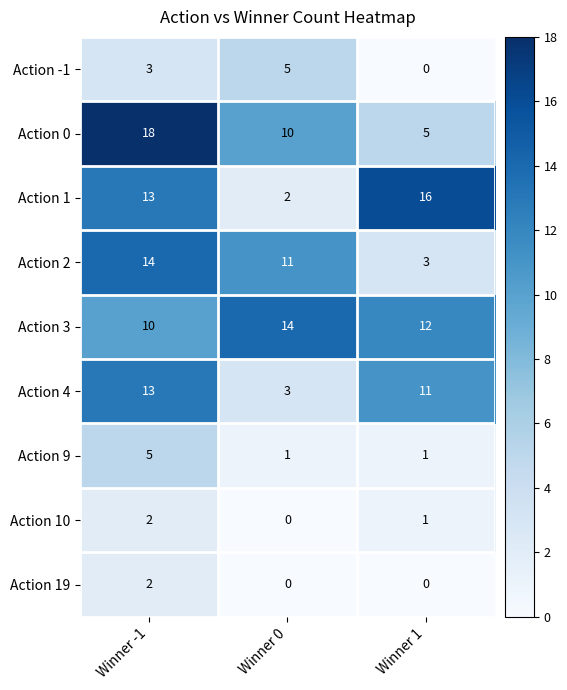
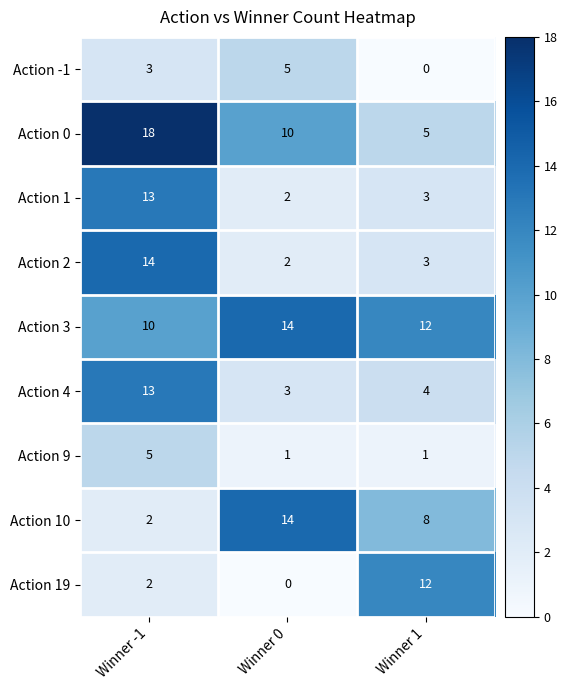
Action 1, Winner 1: 16 -> 3
Action 2, Winner 0: 11 -> 2
Action 4, Winner 1: 11 -> 4
Action 10, Winner 0: 0 -> 14
Action 10, Winner 1: 1 -> 8
Action 19, Winner 1: 0 -> 12
